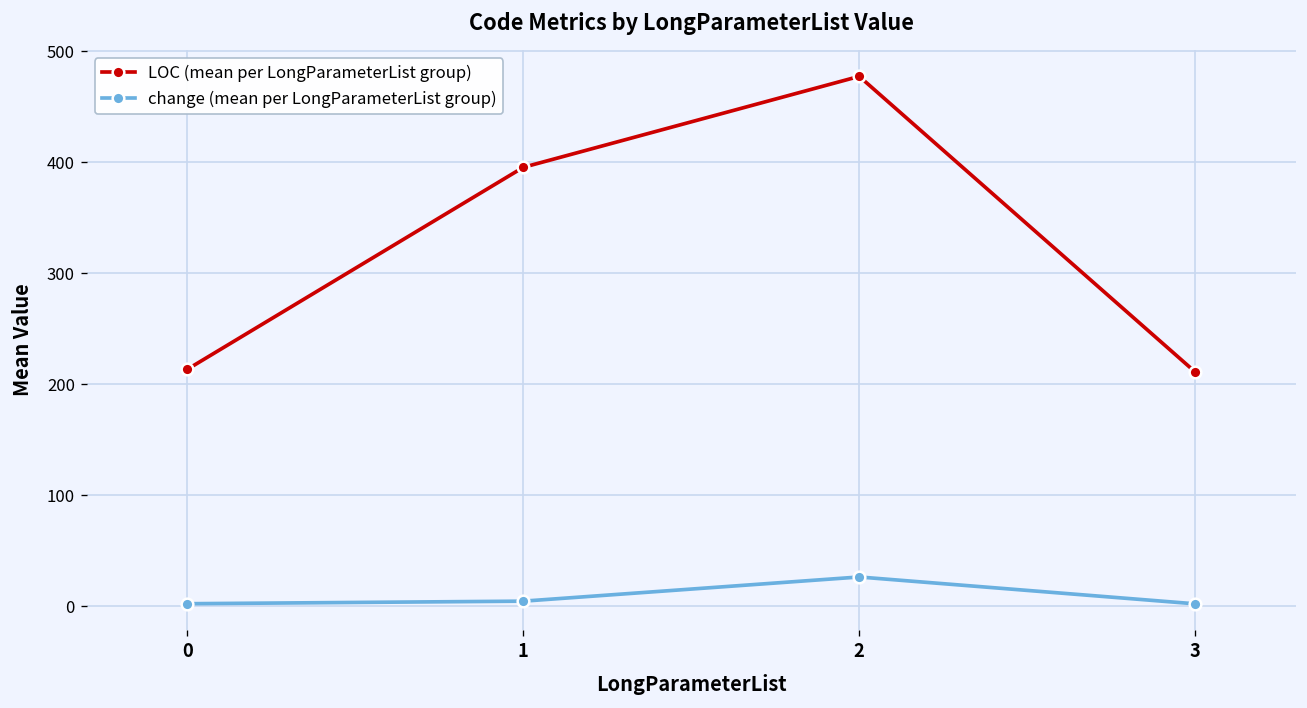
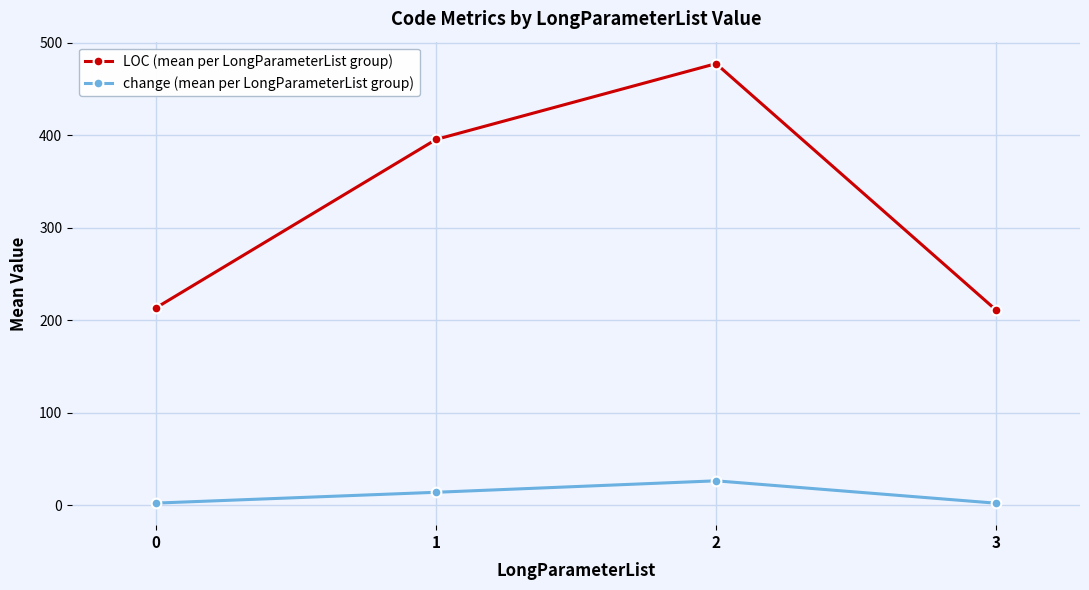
change (mean per LongParameterList group), 1: 0 -> 10
